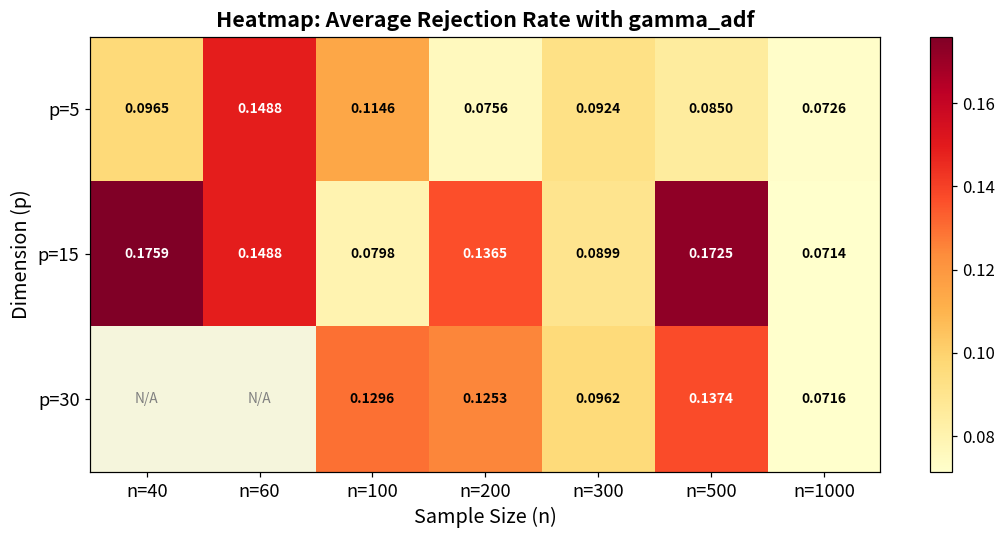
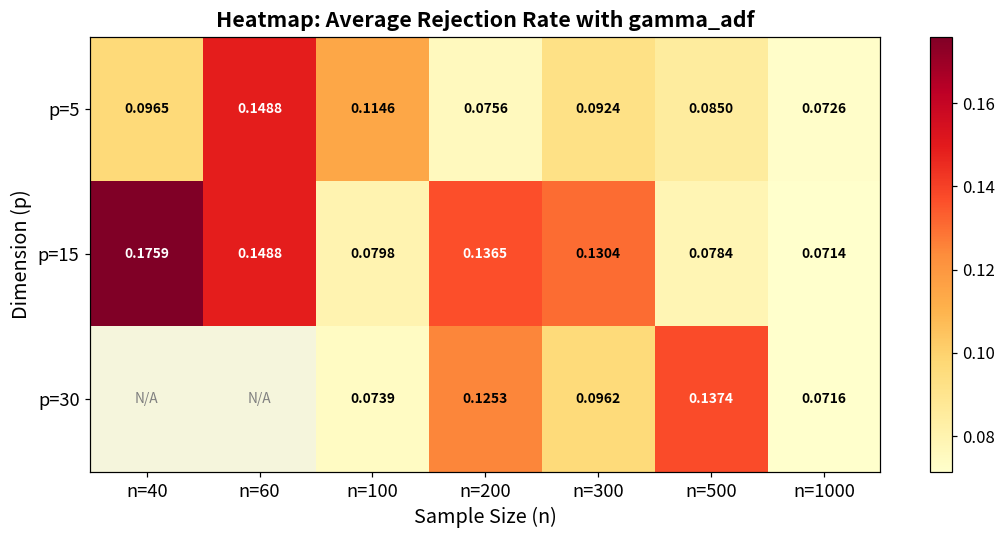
p=15, n=300: 0.0899 -> 0.1304
p=15, n=500: 0.1725 -> 0.0784
p=30, n=100: 0.1296 -> 0.0739
